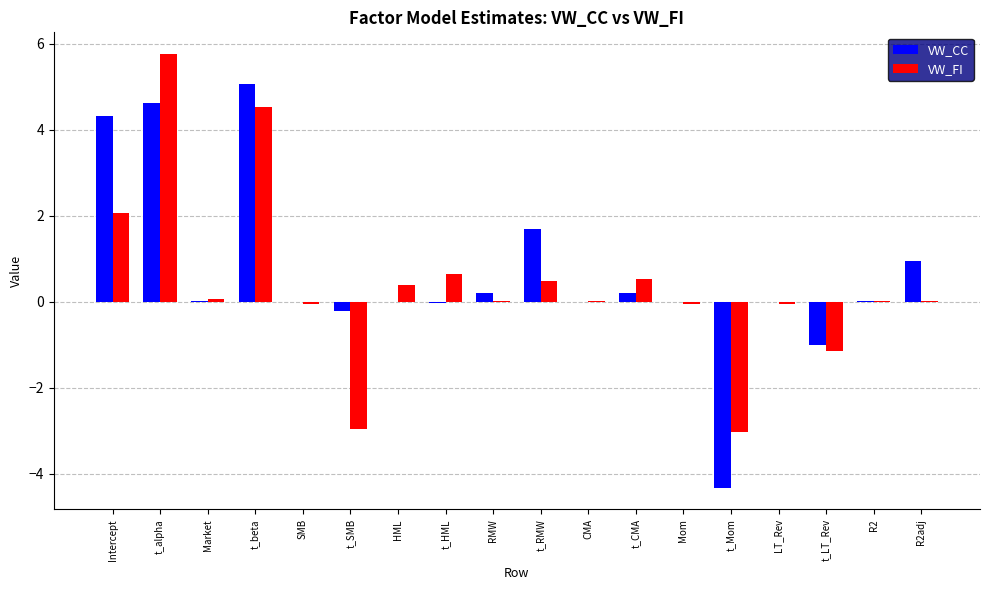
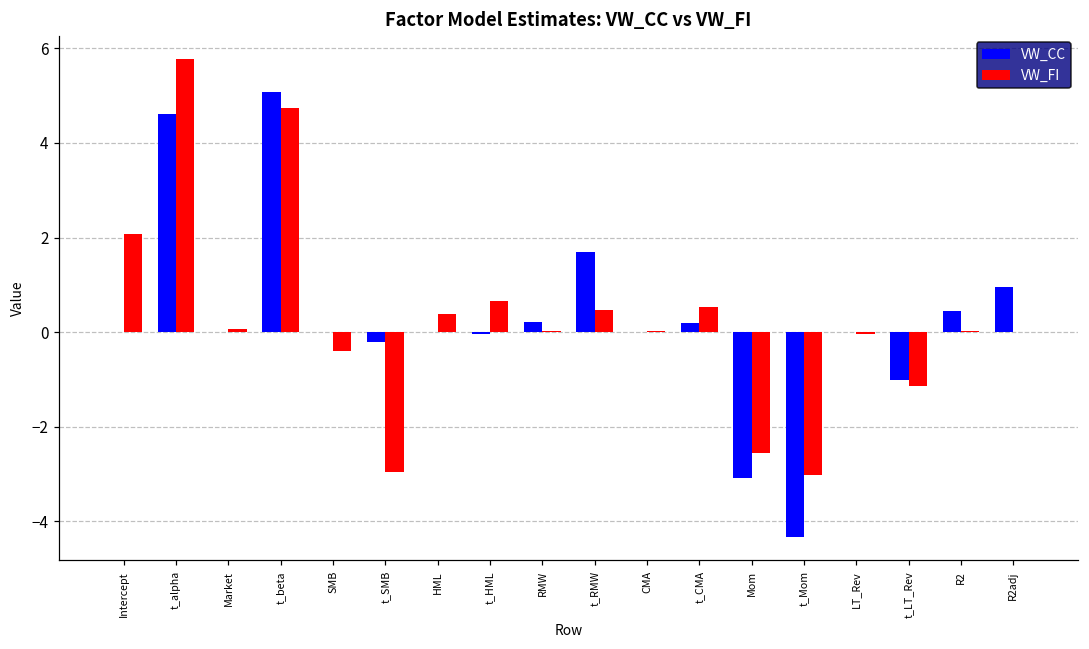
VW_CC, Intercept: 4.3 -> 0.0
VW_FI, t_beta: 4.5 -> 4.7
VW_FI, SMB: -0.1 -> -0.4
VW_CC, Mom: 0.0 -> -3.1
VW_FI, Mom: -0.1 -> -2.5
VW_CC, R2: 0.0 -> 0.4
